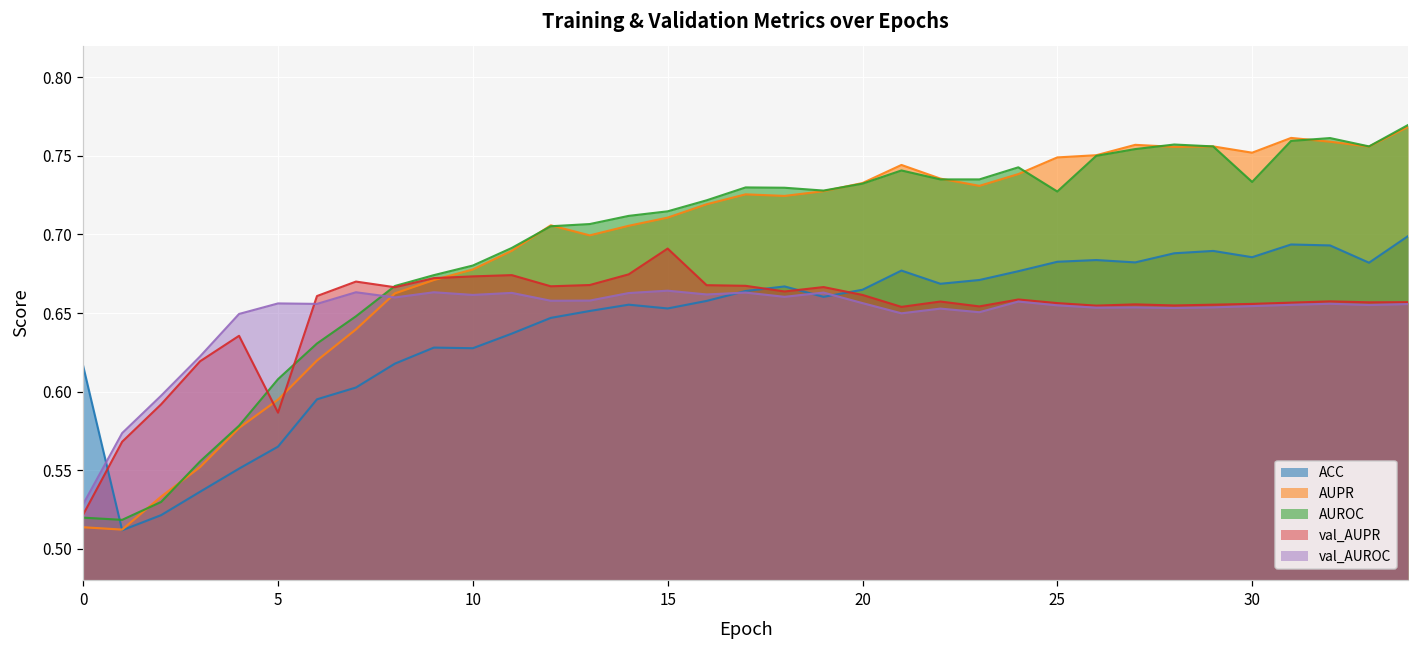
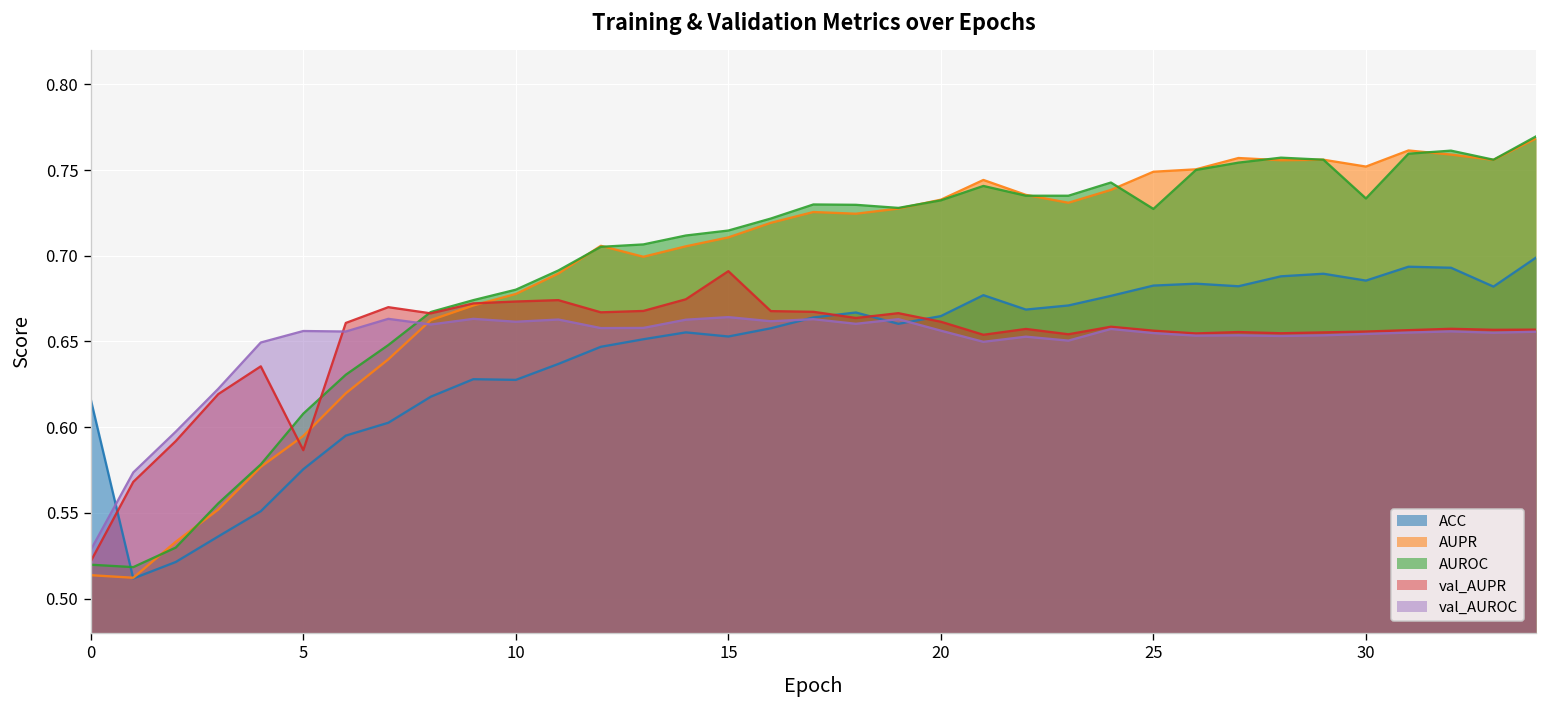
ACC, 5: 0.565 -> 0.576
